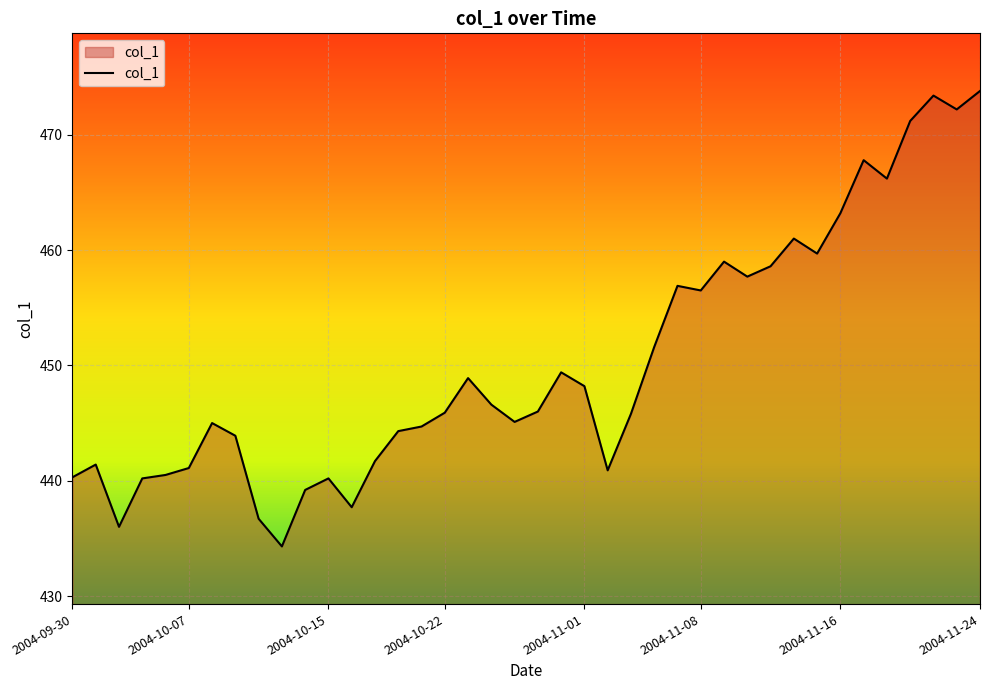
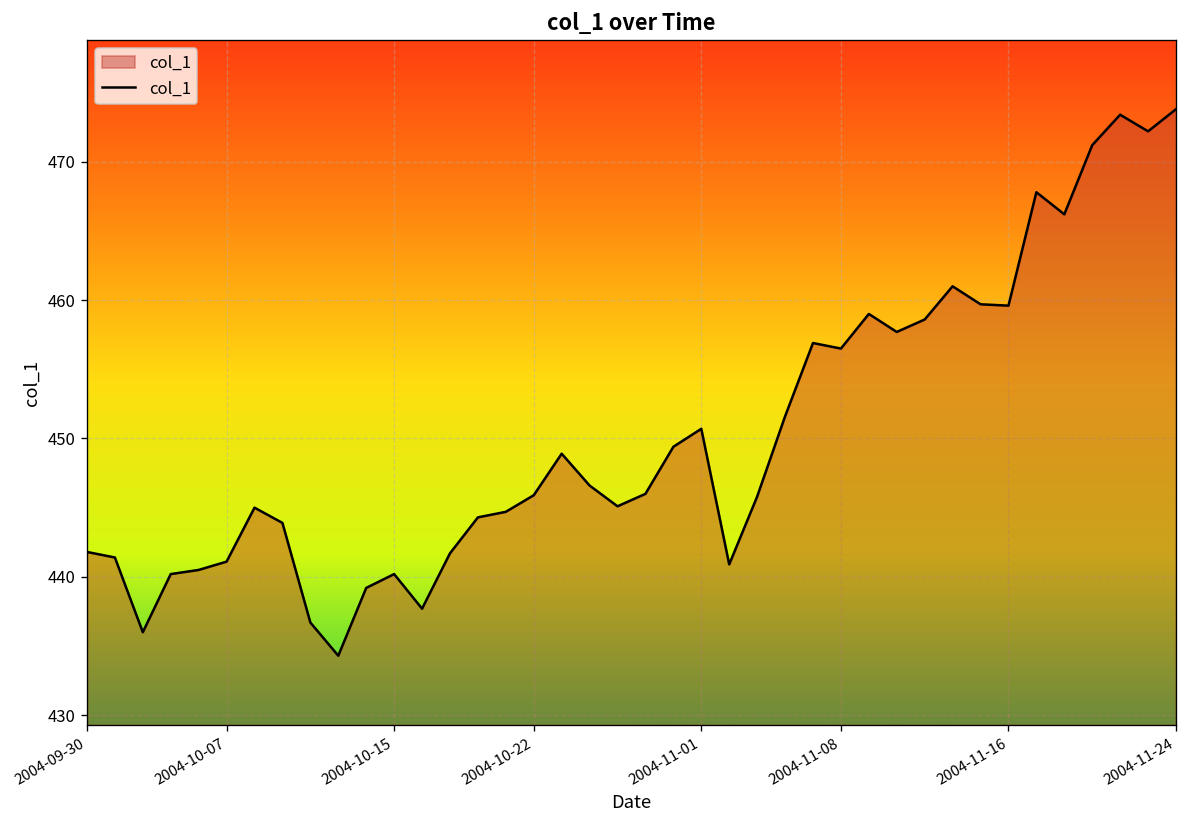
2004-09-30: 440.3 -> 441.8
2004-11-01: 448.2 -> 450.7
2004-11-16: 463.2 -> 459.6
